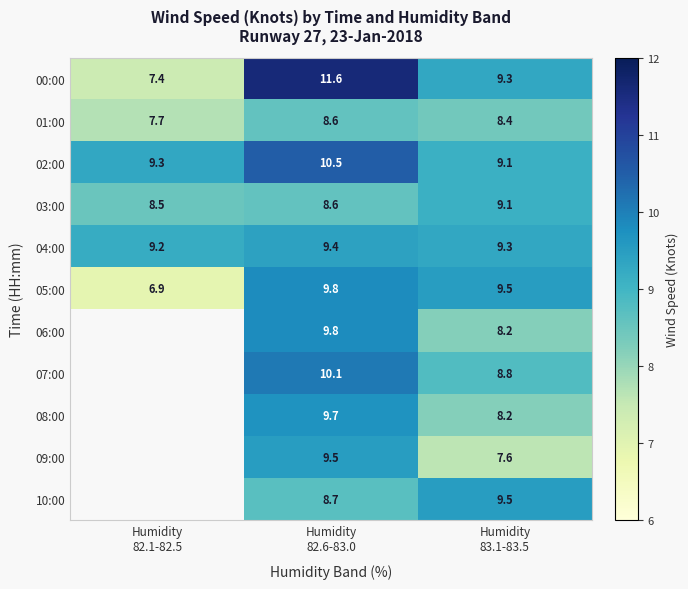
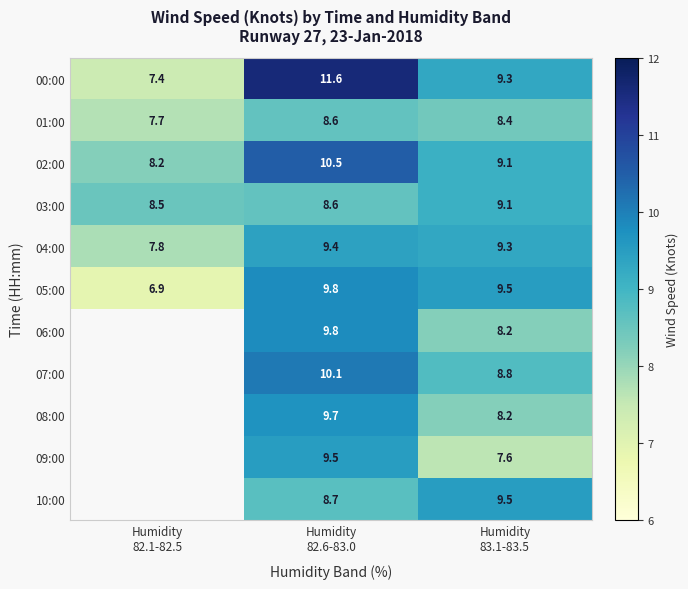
02:00, Humidity 82.1-82.5: 9.3 -> 8.2
04:00, Humidity 82.1-82.5: 9.2 -> 7.8
